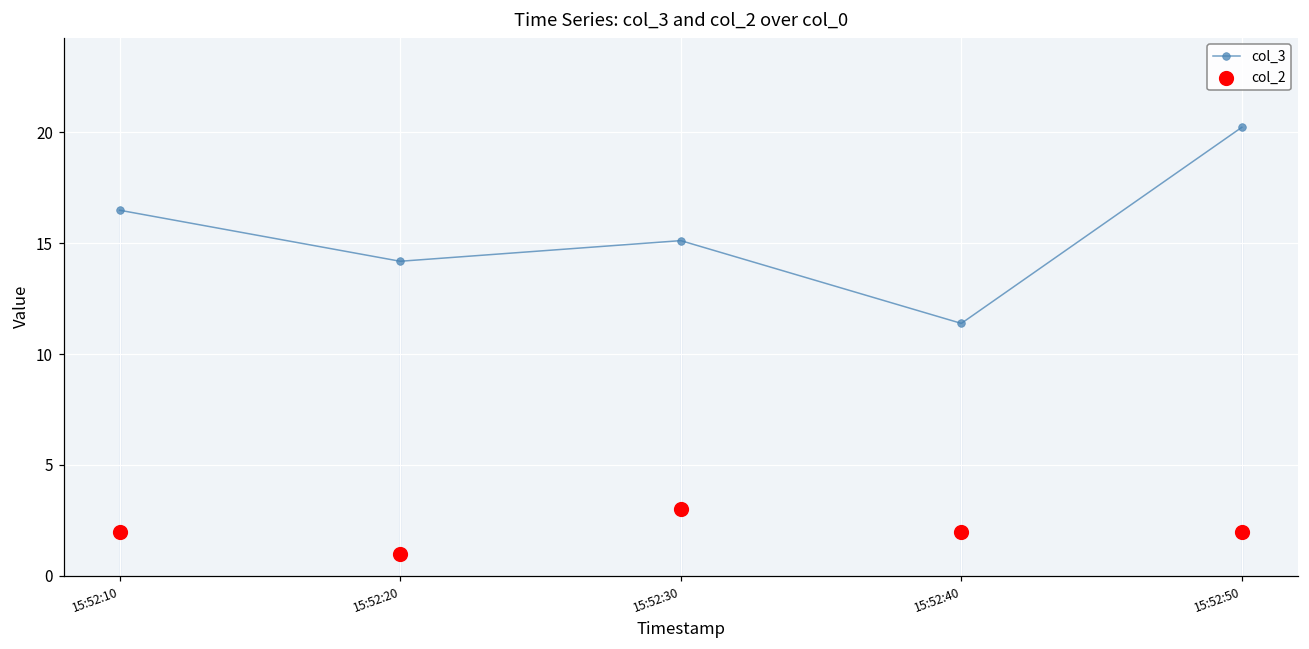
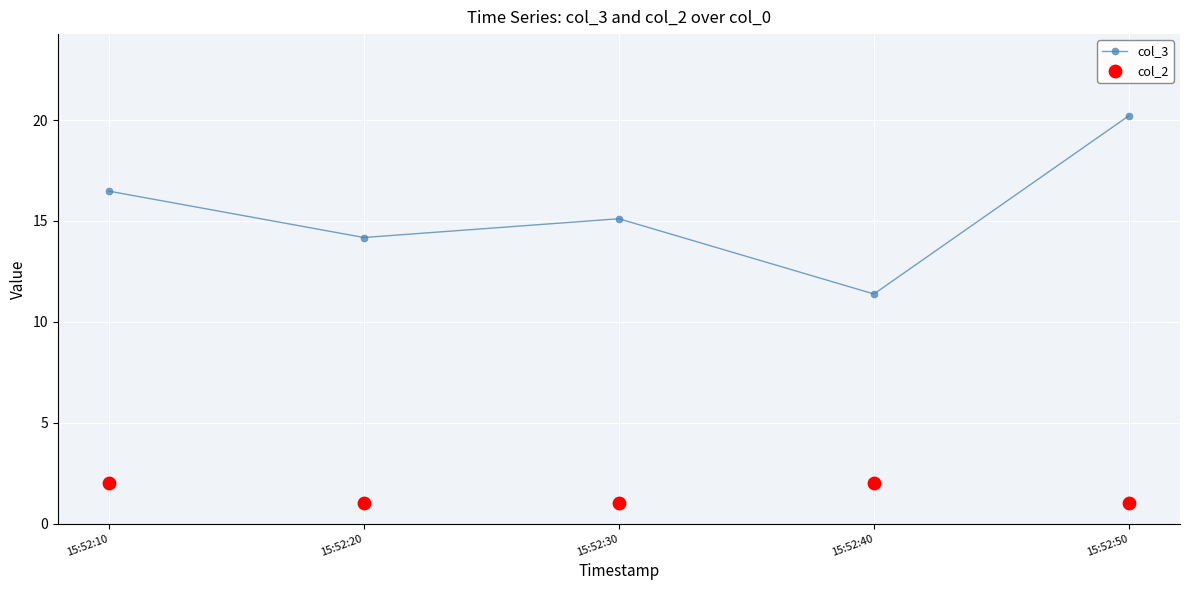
col_2, 15:52:30: 3 -> 1
col_2, 15:52:50: 2 -> 1
